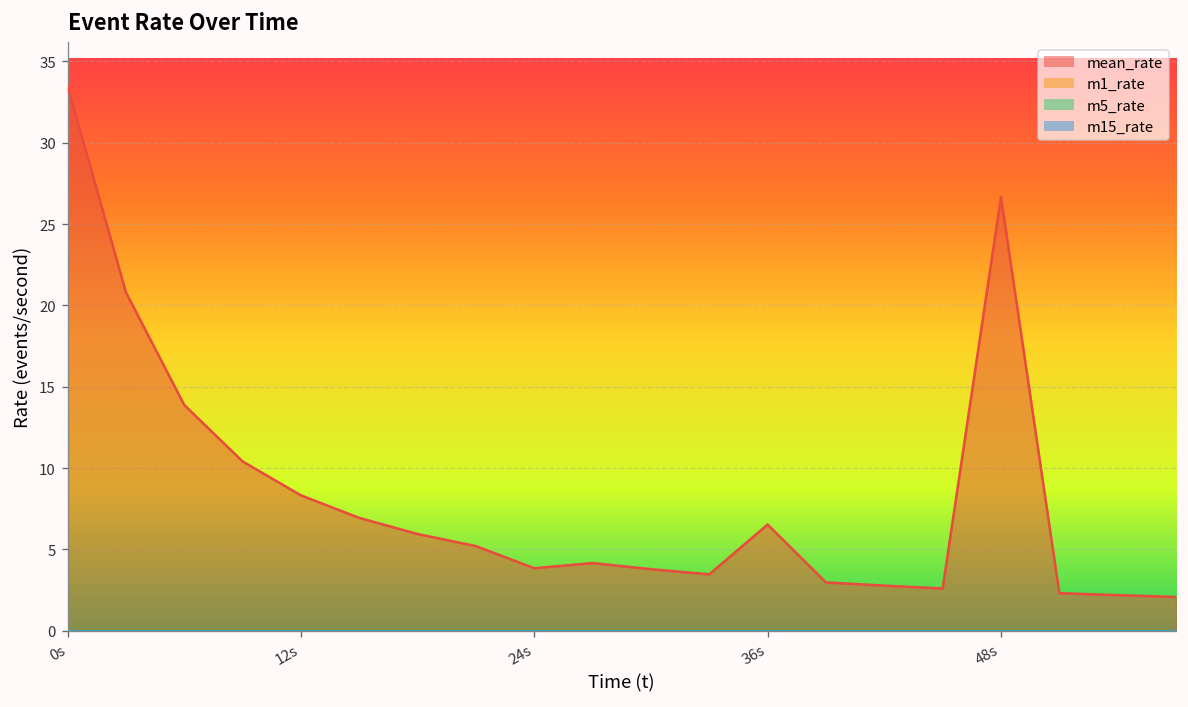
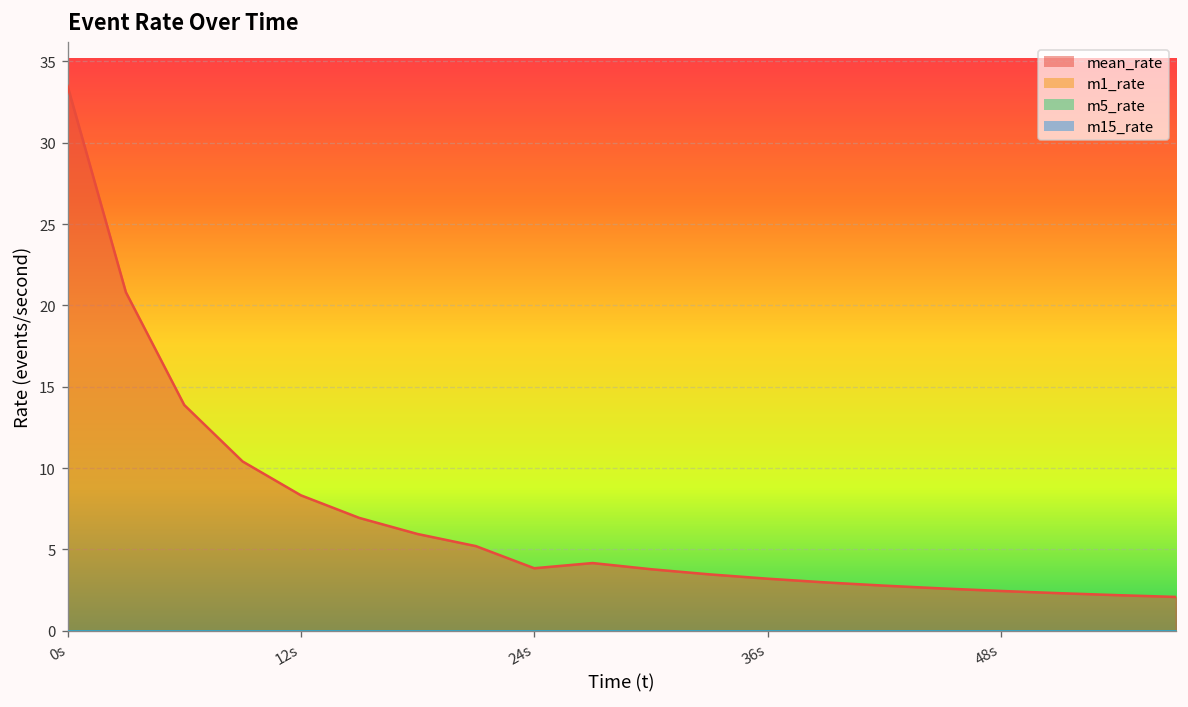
mean_rate, 36s: 6.5 -> 3.2
mean_rate, 48s: 26.7 -> 2.5
